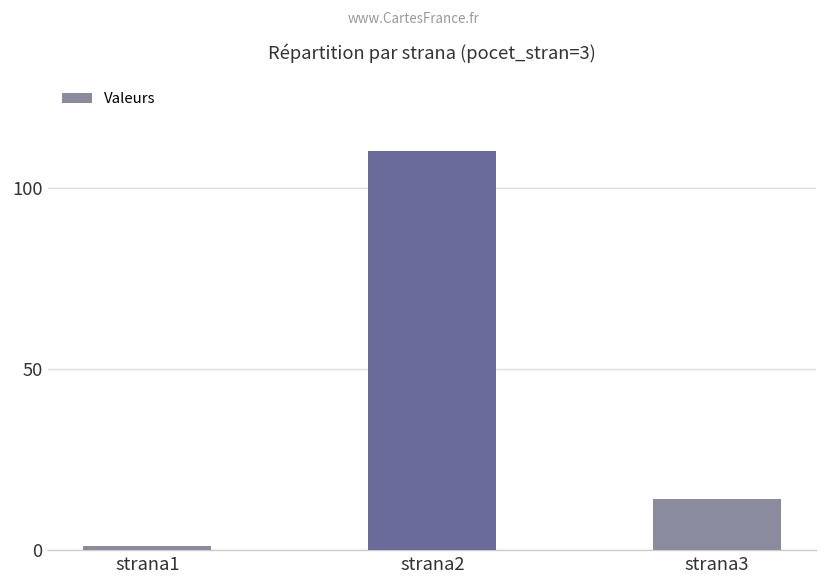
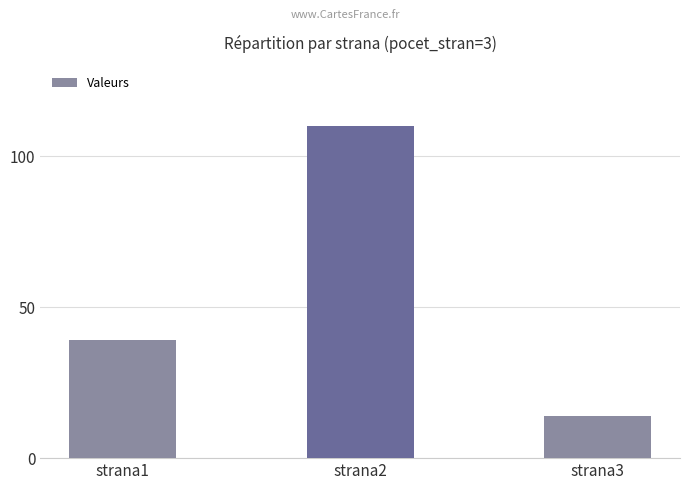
strana1: 1 -> 39
